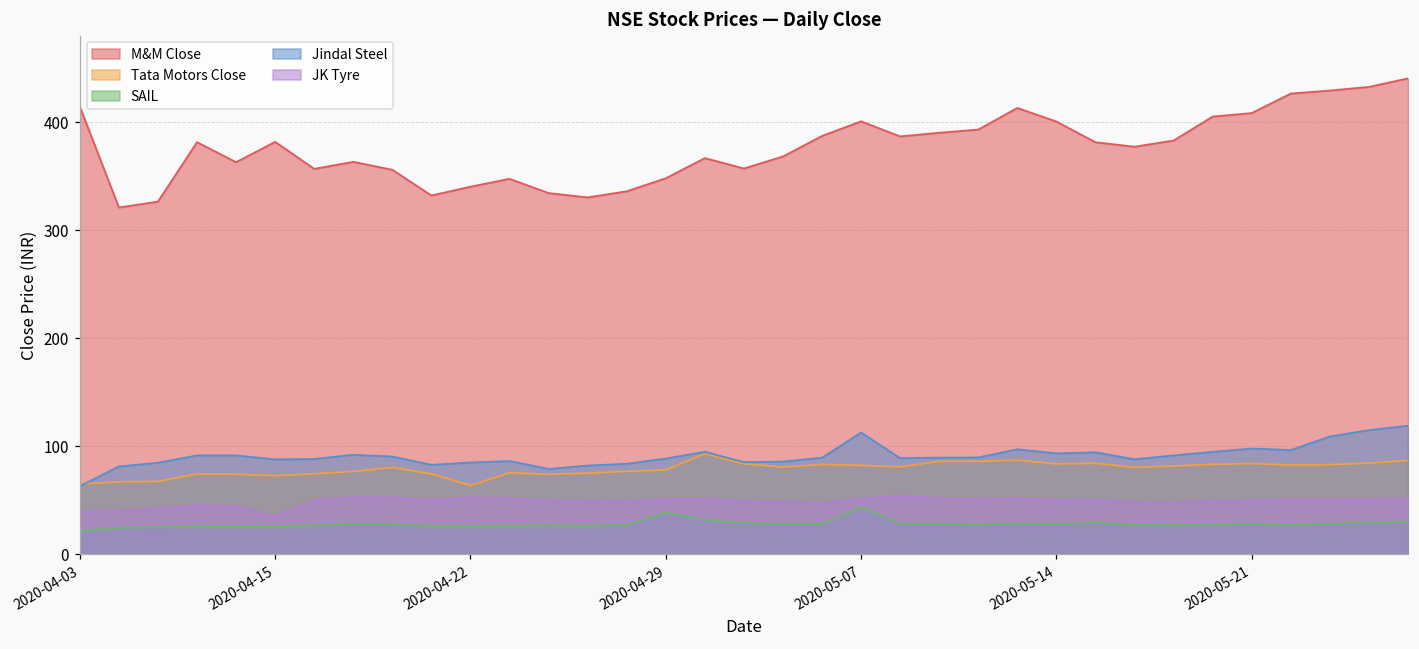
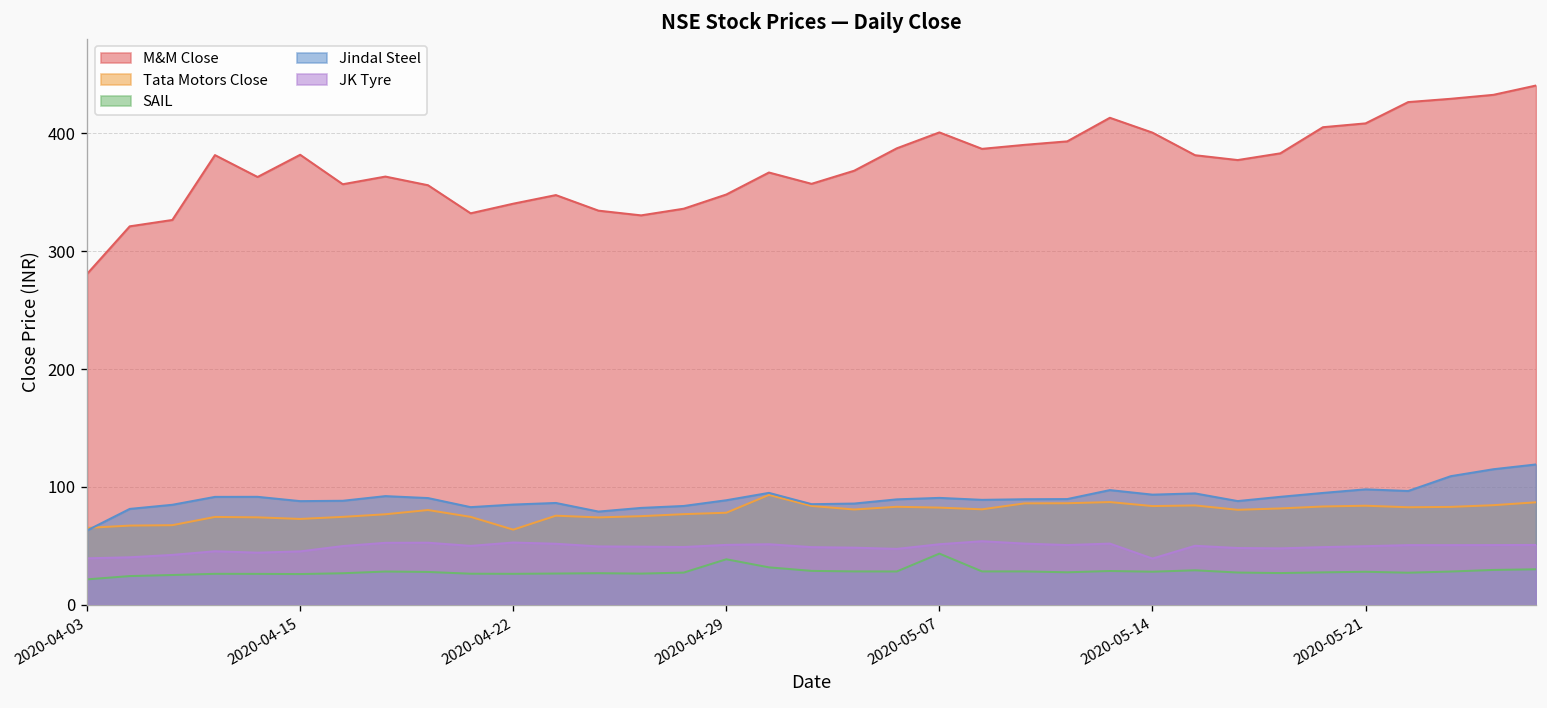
M&M Close, 2020-04-03: 410 -> 280
JK Tyre, 2020-04-15: 40 -> 50
Jindal Steel, 2020-05-07: 110 -> 90
JK Tyre, 2020-05-14: 50 -> 40
